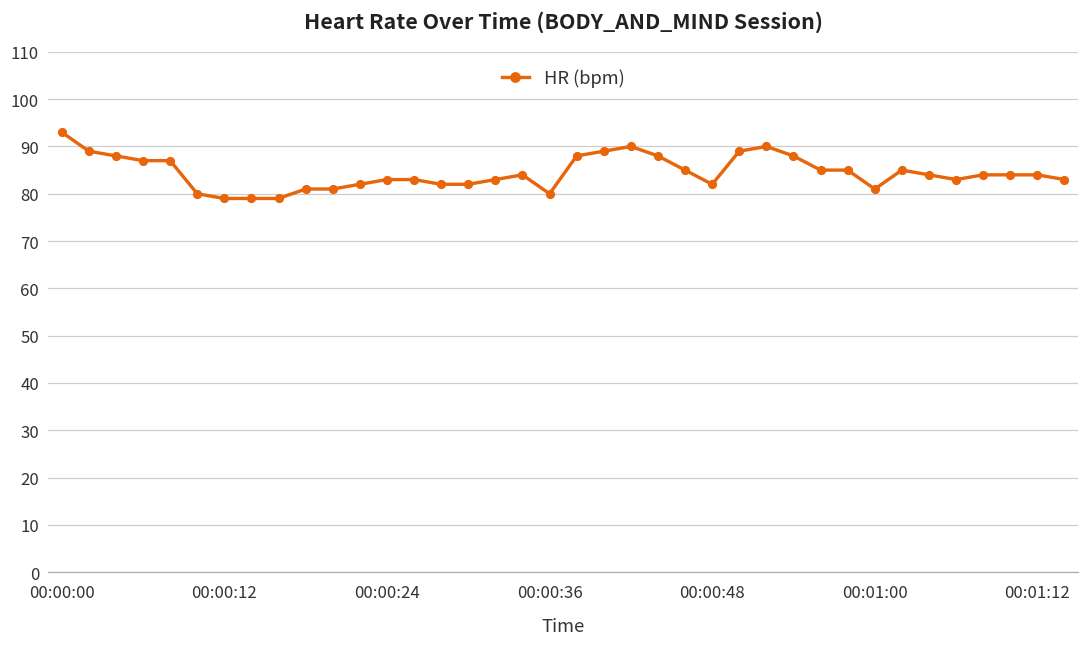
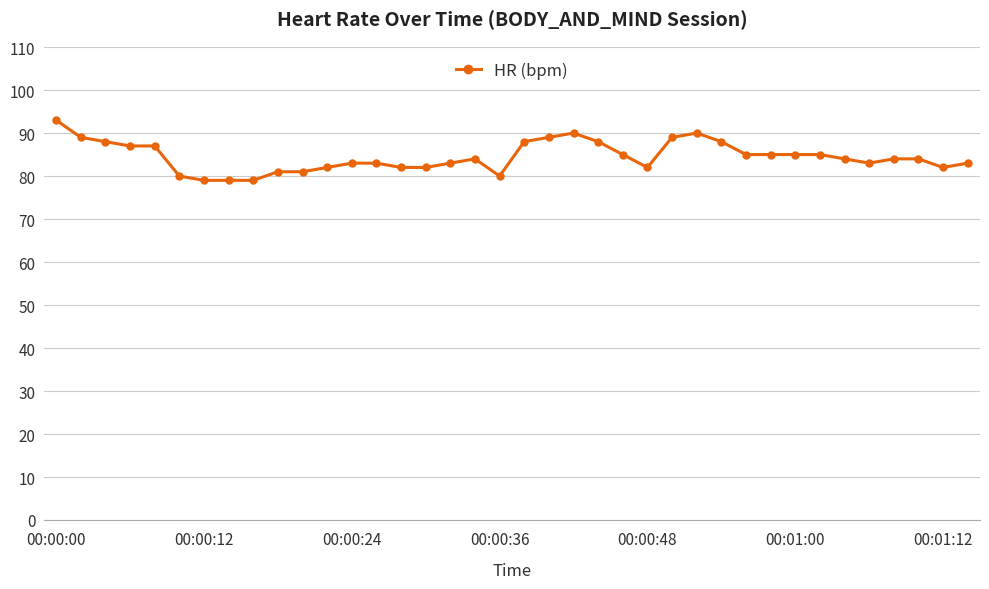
00:01:00: 81 -> 85
00:01:12: 84 -> 82
